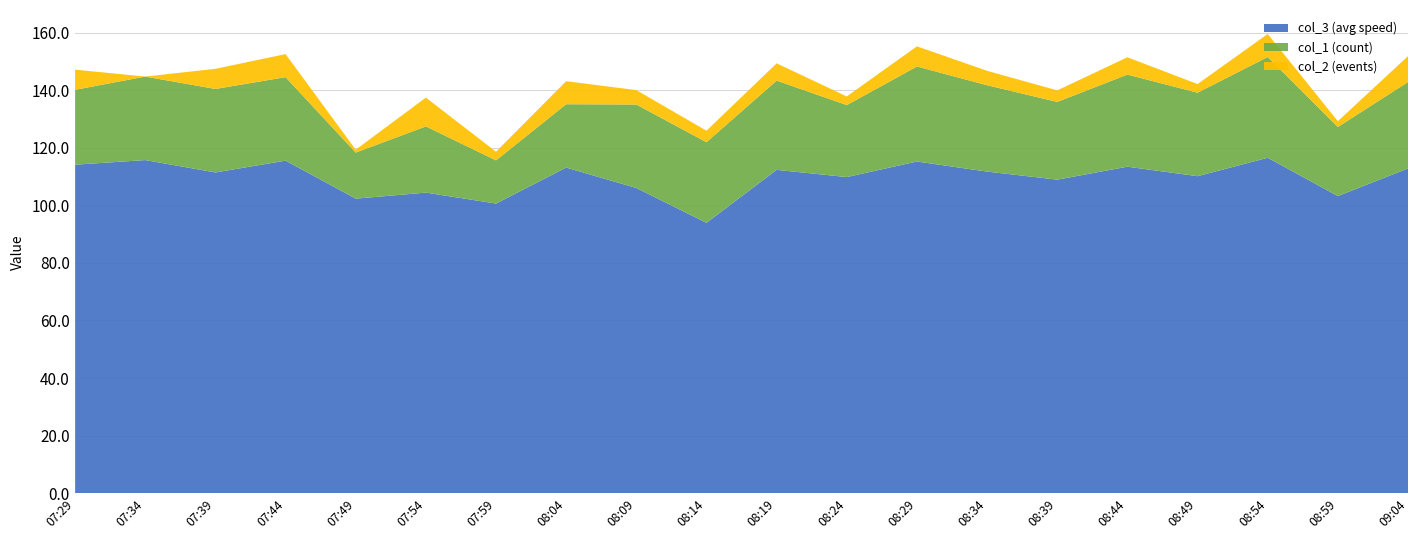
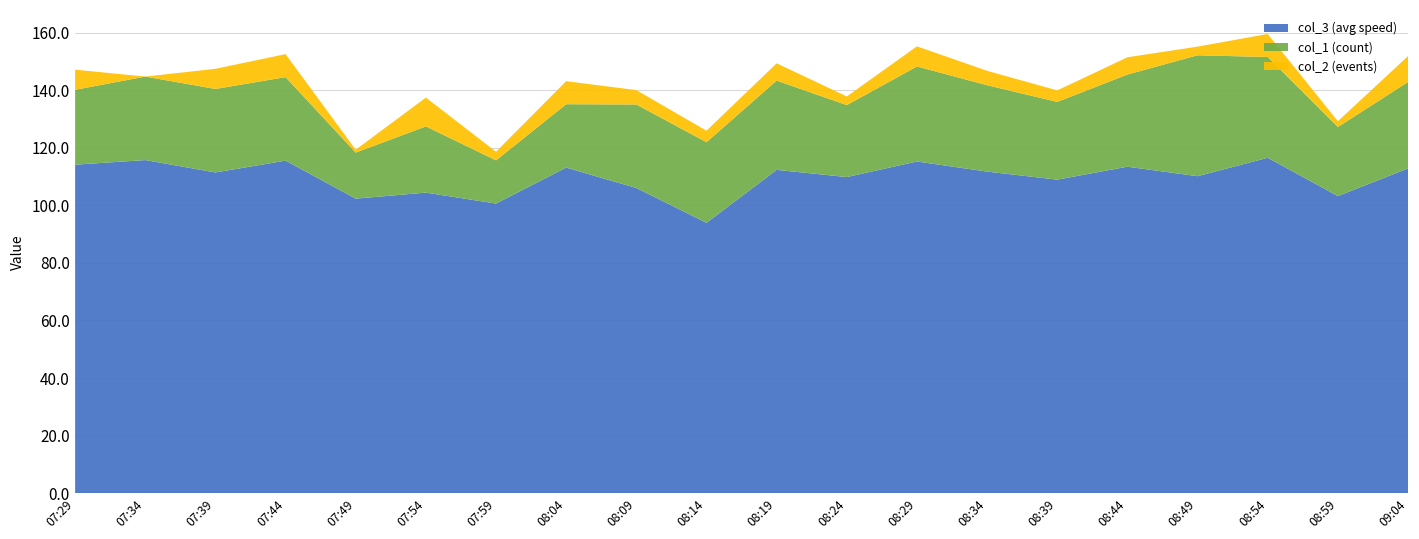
col_1 (count), 08:49: 29 -> 42
